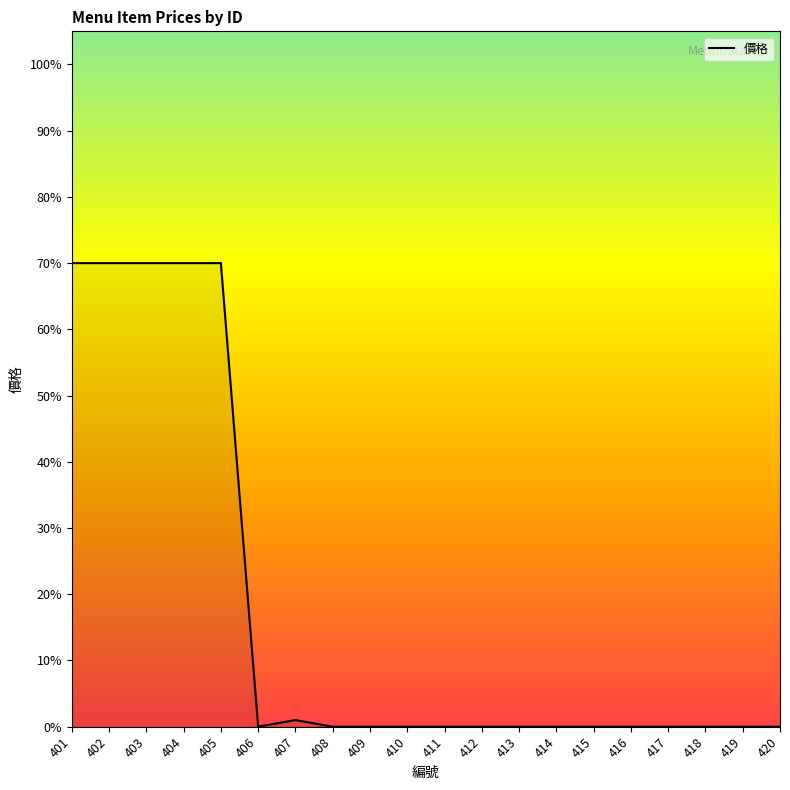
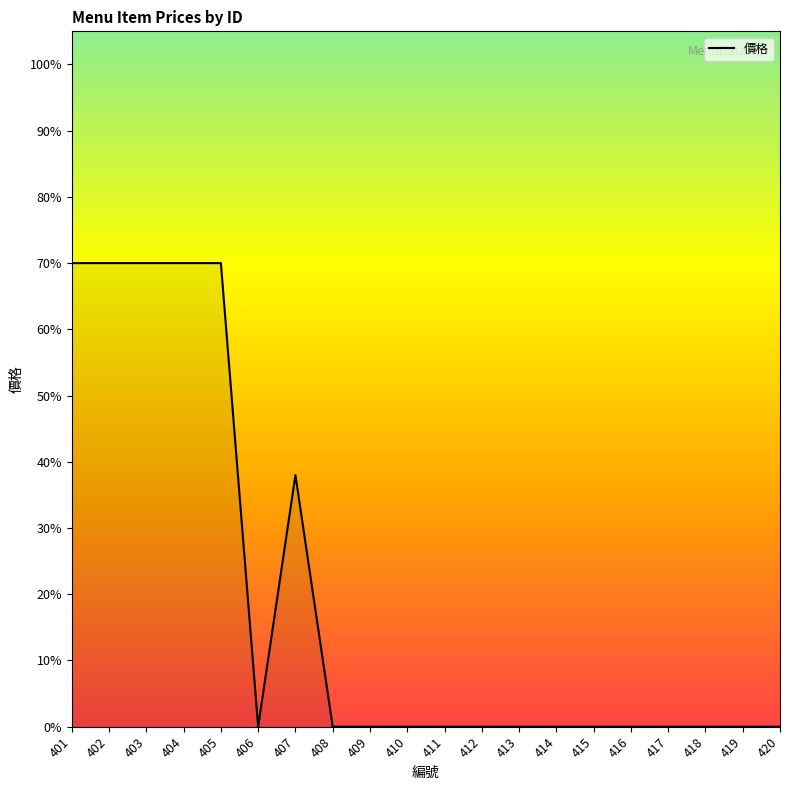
407: 1% -> 38%
